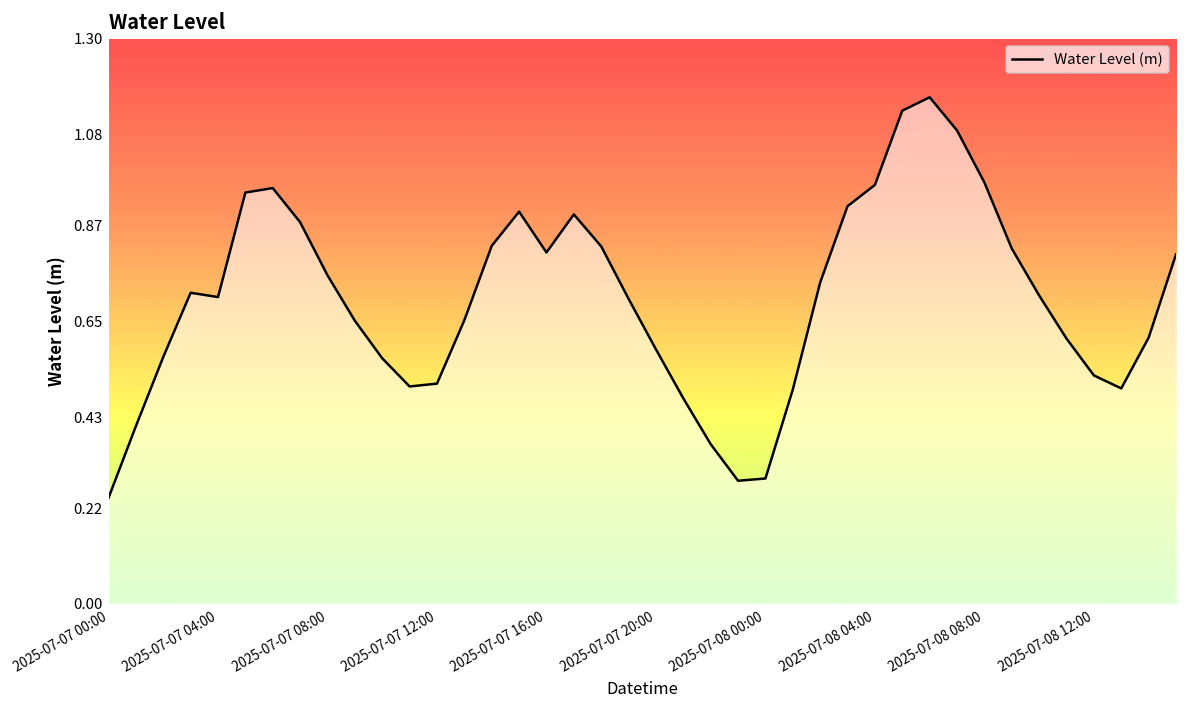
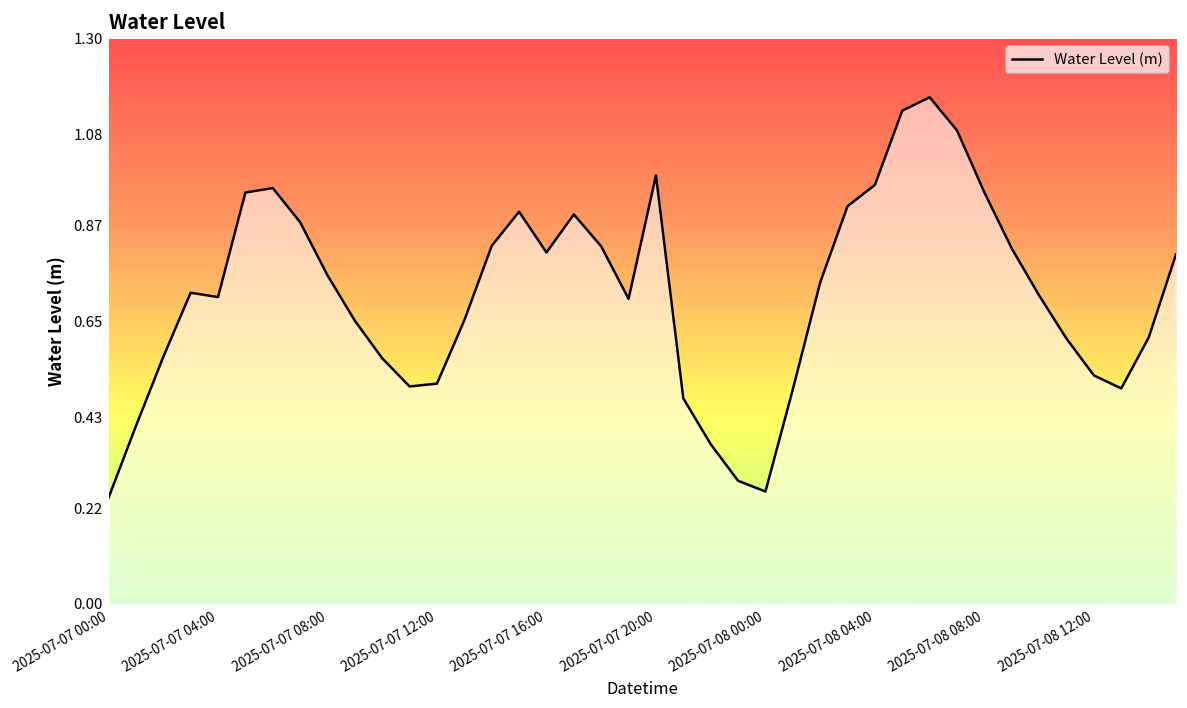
2025-07-07 20:00: 0.59 -> 0.99
2025-07-08 00:00: 0.29 -> 0.26
2025-07-08 08:00: 0.97 -> 0.95
